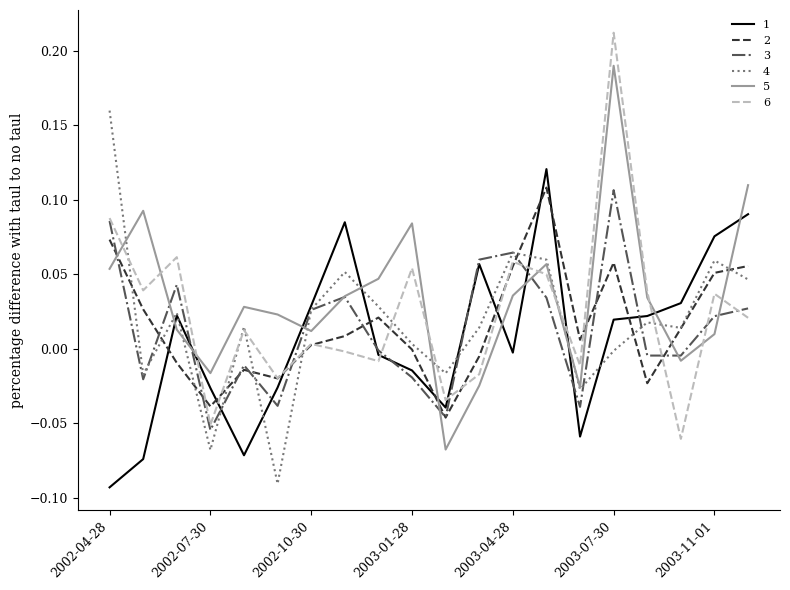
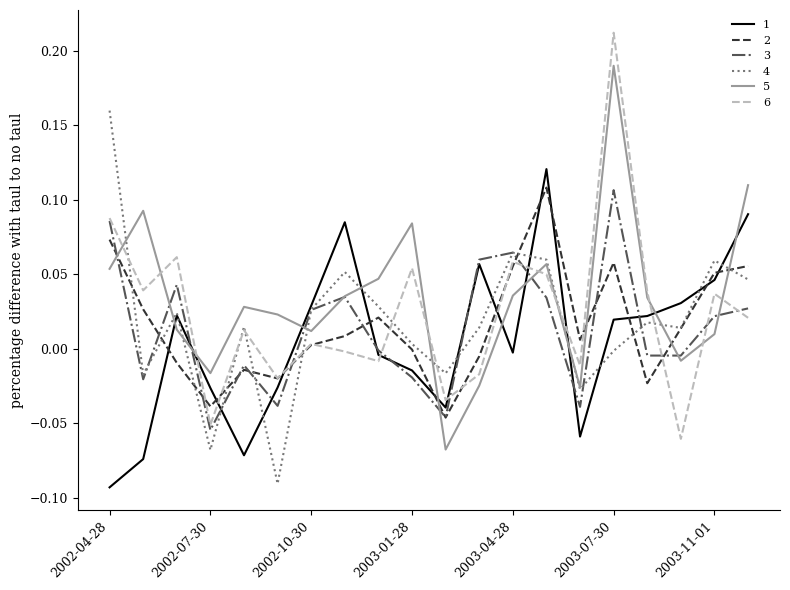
1, 2003-11-01: 0.075 -> 0.046
